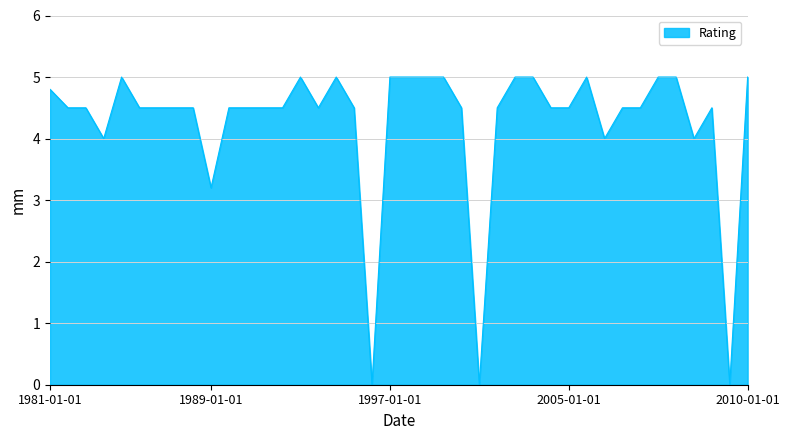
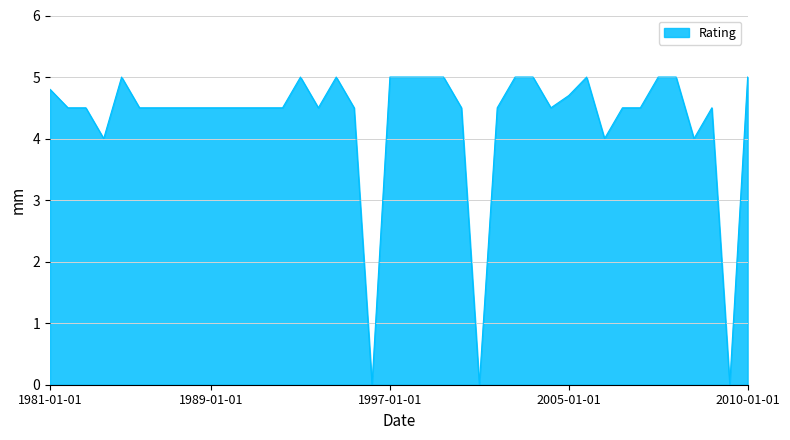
1989-01-01: 3.2 -> 4.5
2005-01-01: 4.5 -> 4.7
